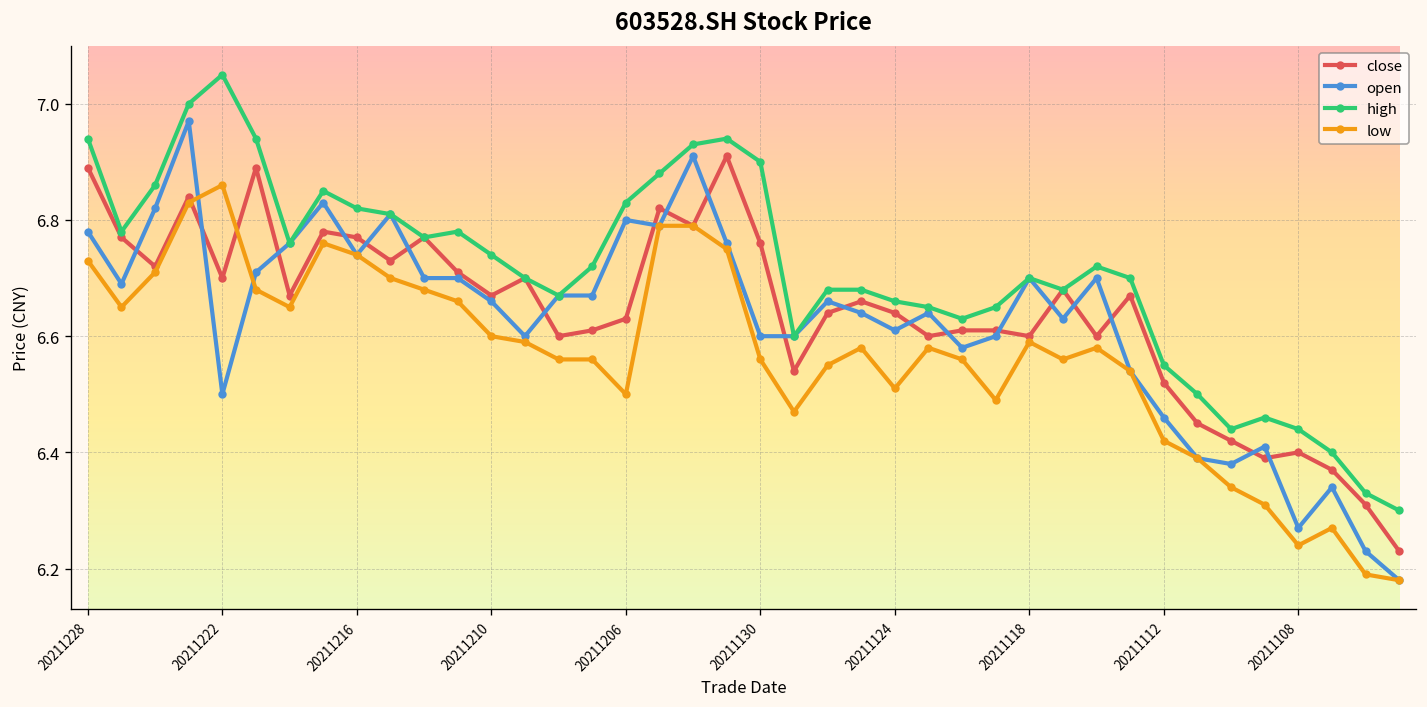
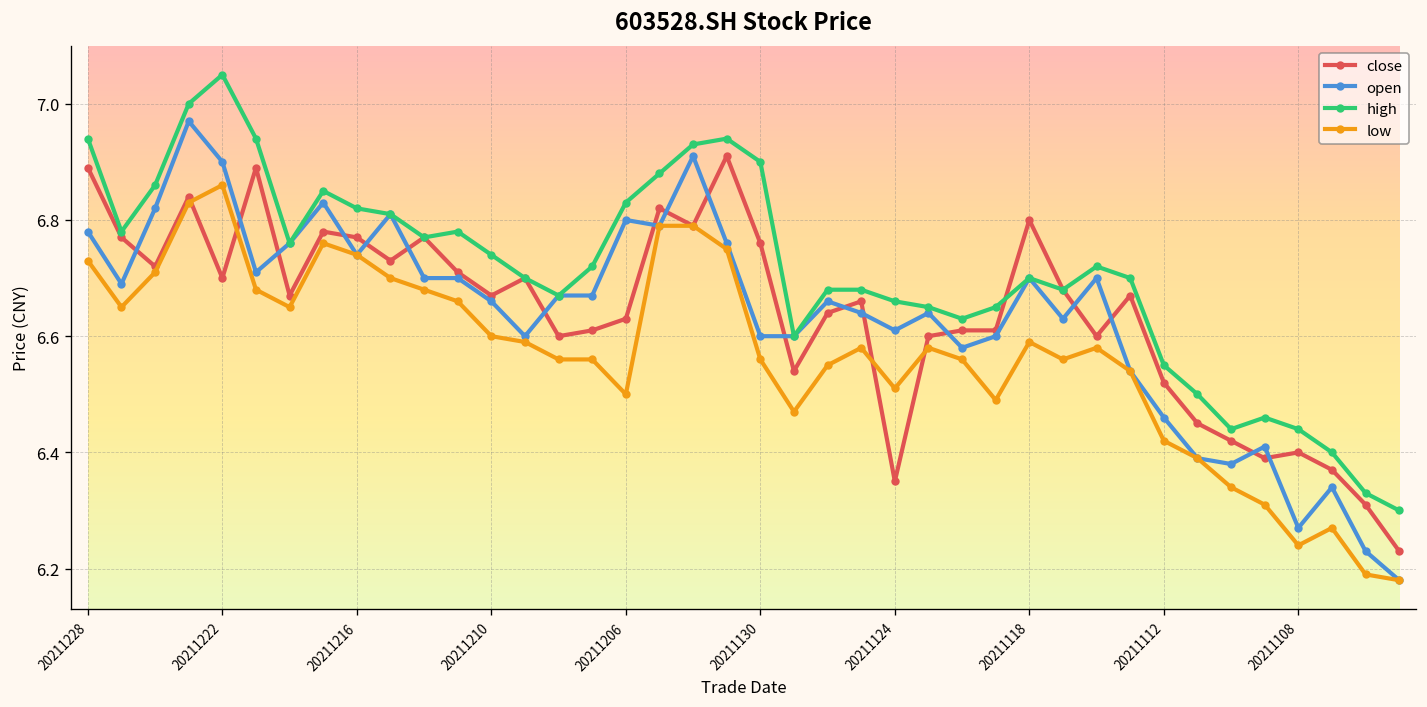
open, 20211222: 6.5 -> 6.9
close, 20211124: 6.64 -> 6.35
close, 20211118: 6.6 -> 6.8
